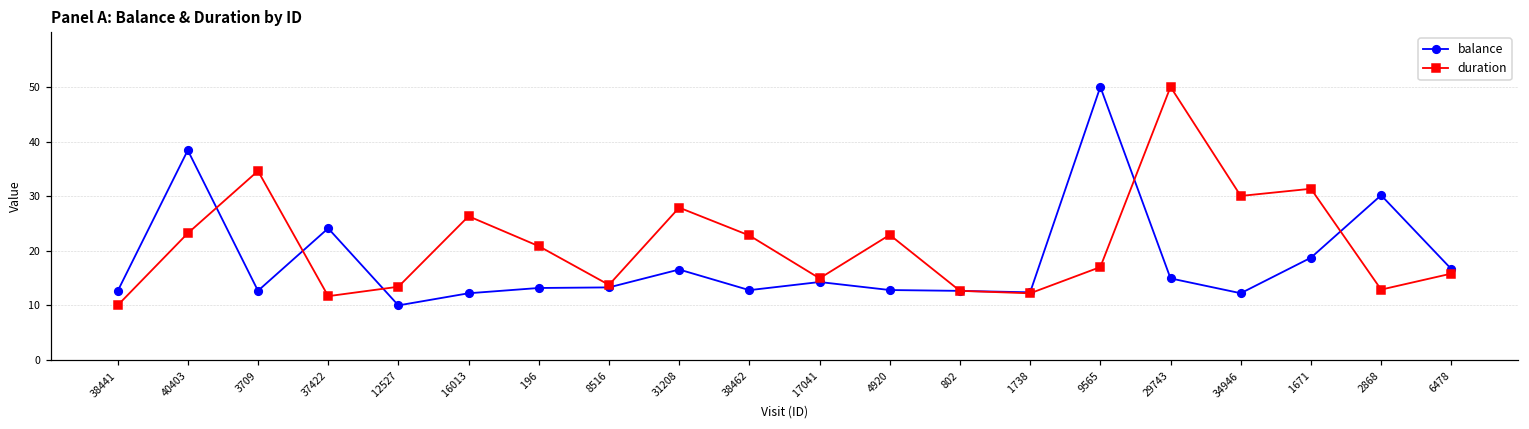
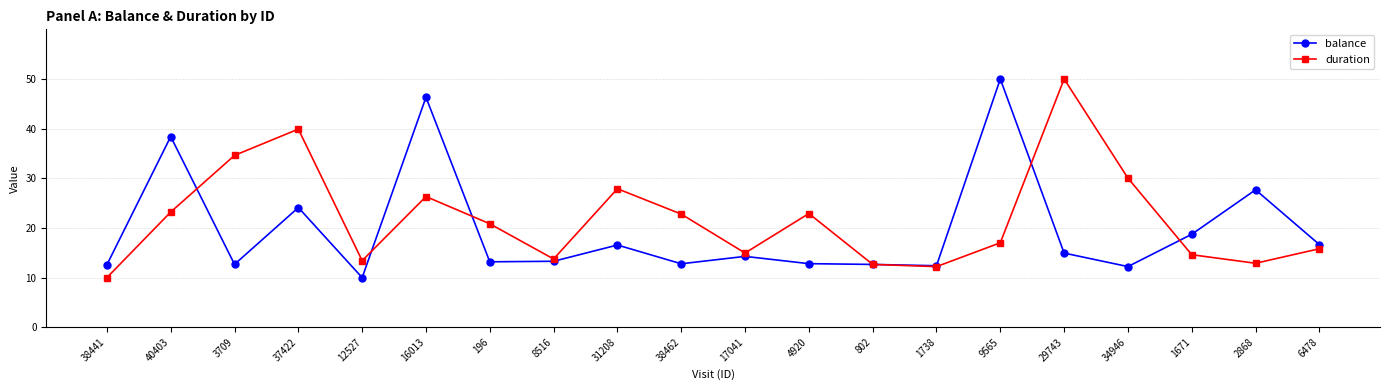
duration, 37422: 12 -> 40
balance, 16013: 12 -> 46
duration, 1671: 31 -> 15
balance, 2868: 30 -> 28
